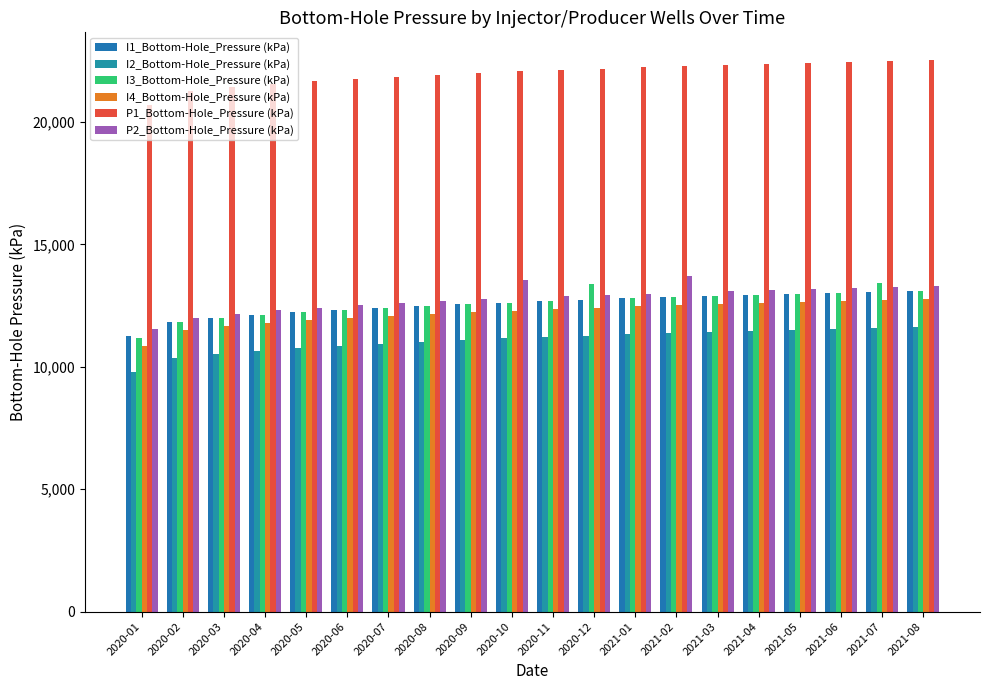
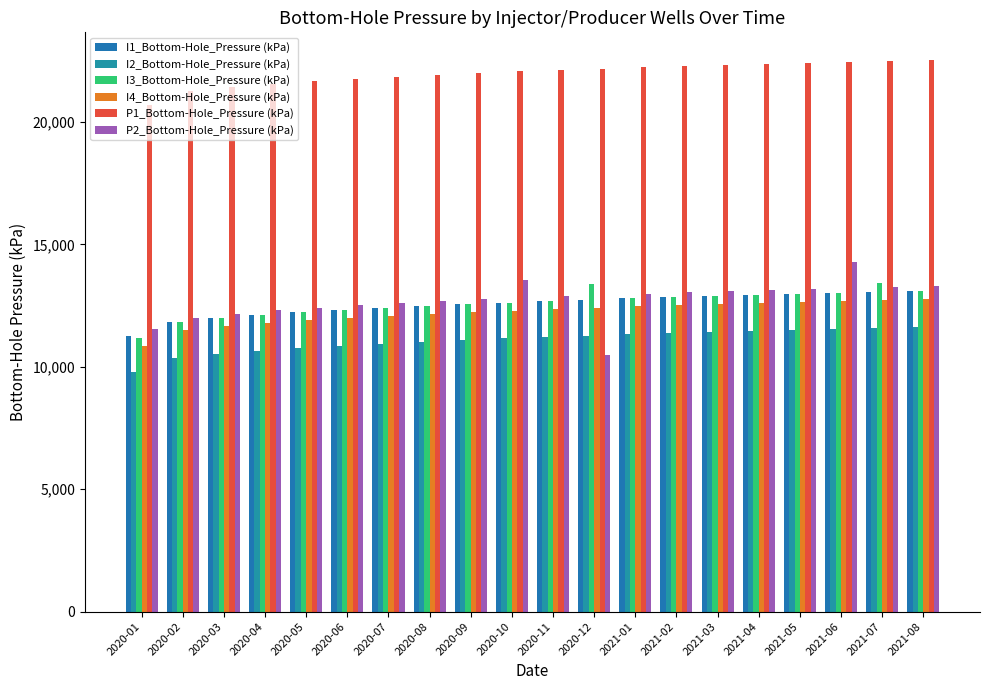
P2_Bottom-Hole_Pressure (kPa), 2020-12: 12,900 -> 10,500
P2_Bottom-Hole_Pressure (kPa), 2021-02: 13,700 -> 13,000
P2_Bottom-Hole_Pressure (kPa), 2021-06: 13,200 -> 14,300
